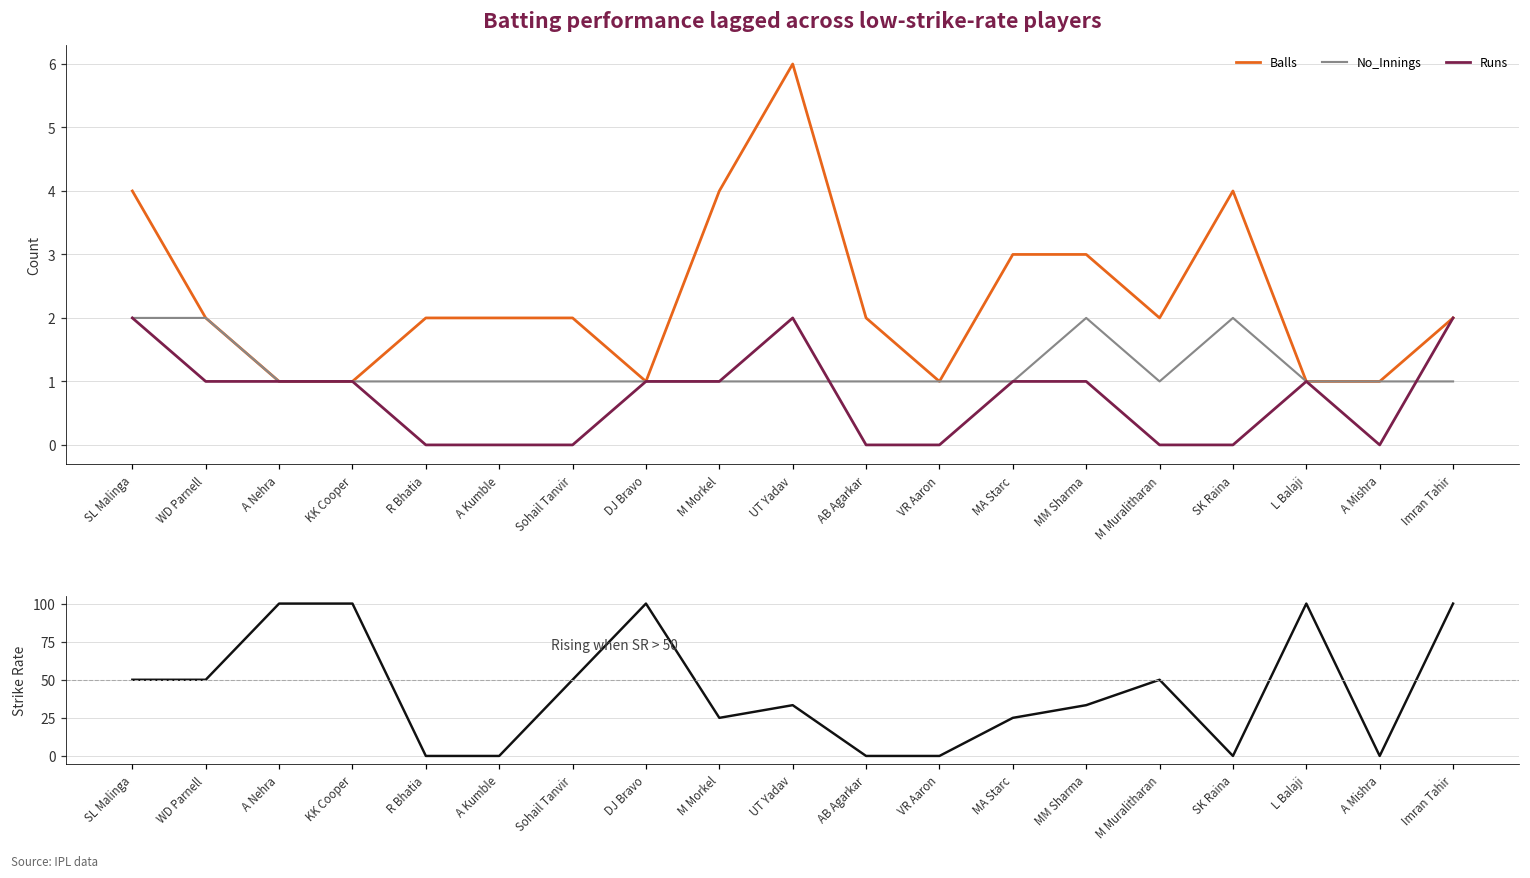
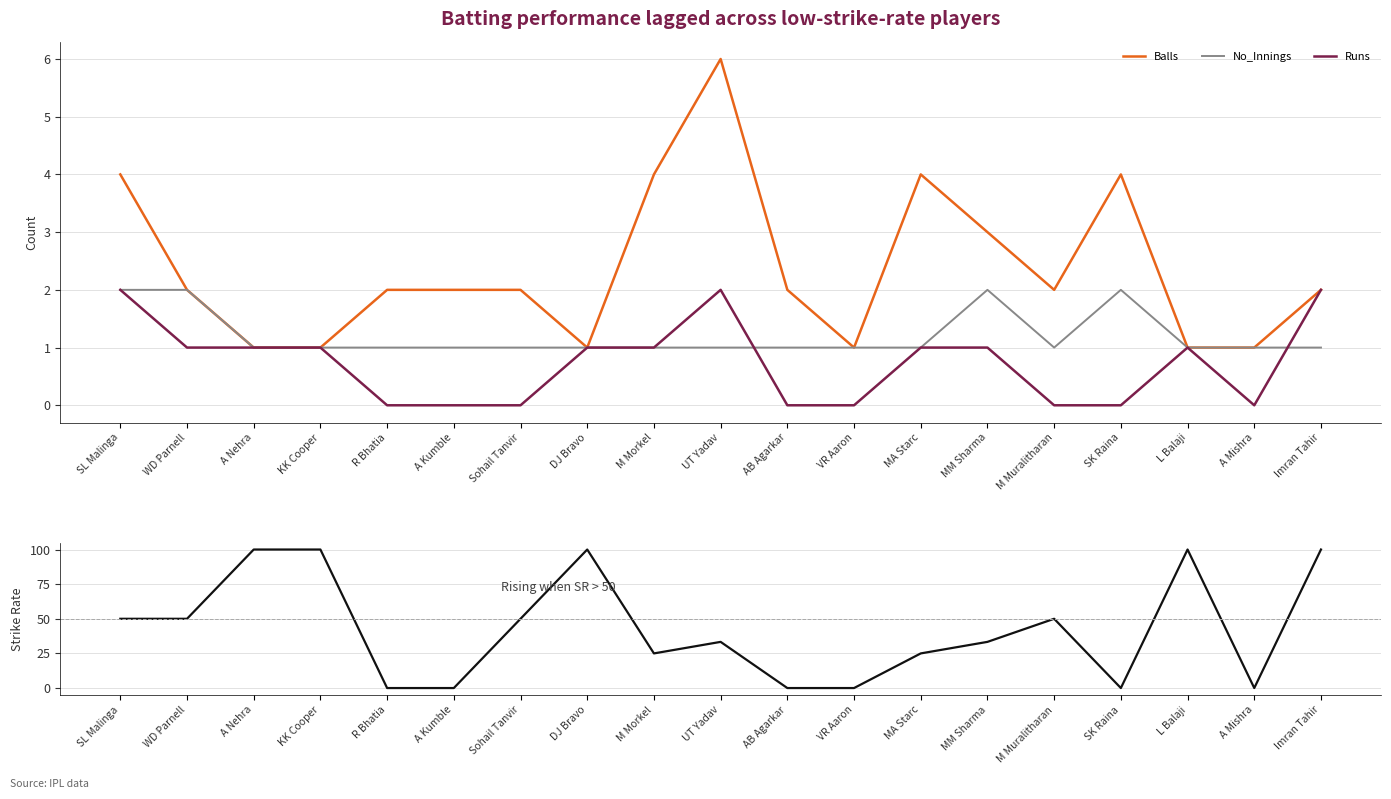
Batting performance lagged across low-strike-rate players, Balls, MA Starc: 3 -> 4
